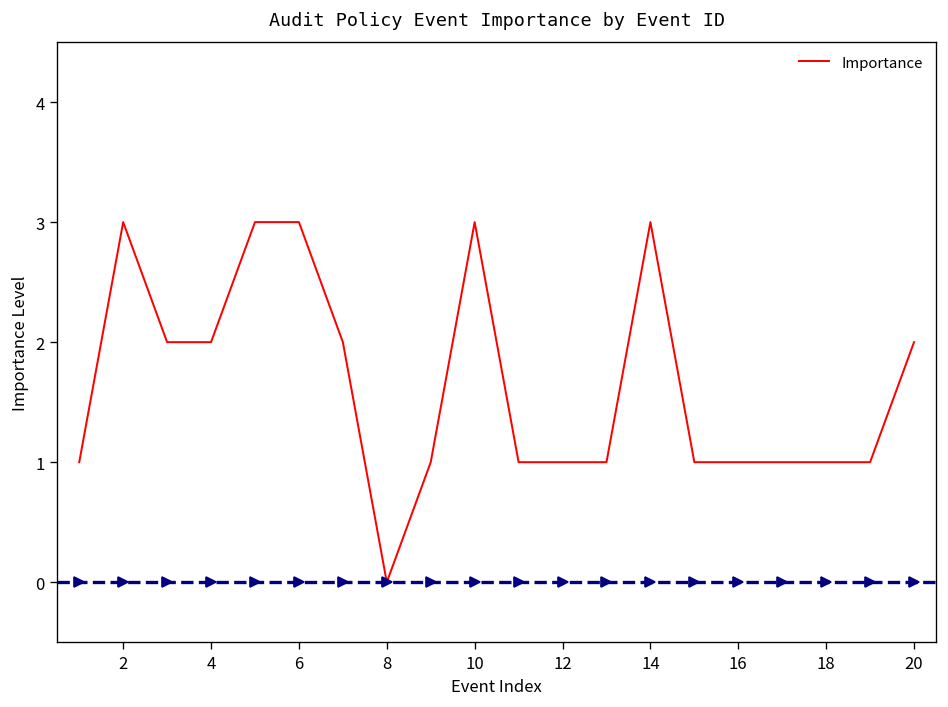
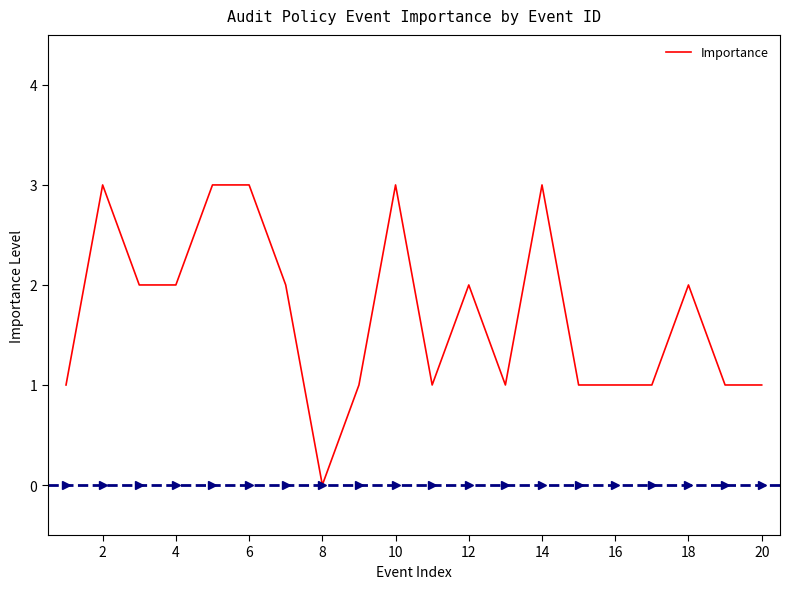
Importance, 12: 1 -> 2
Importance, 18: 1 -> 2
Importance, 20: 2 -> 1
